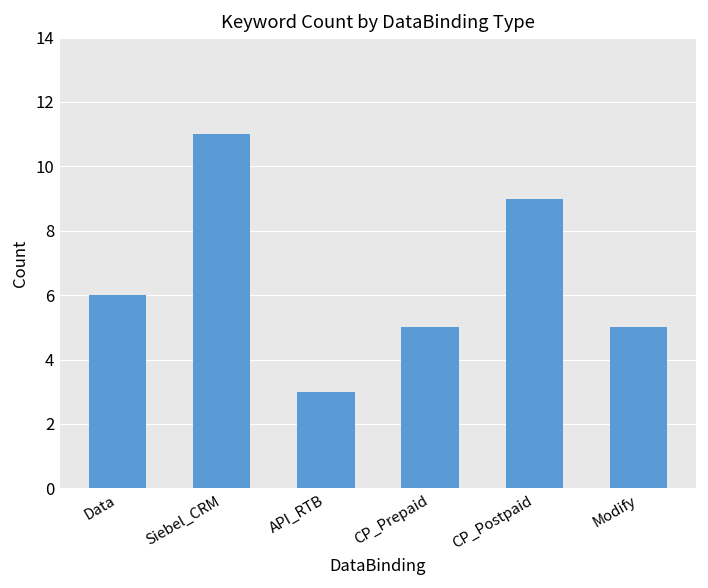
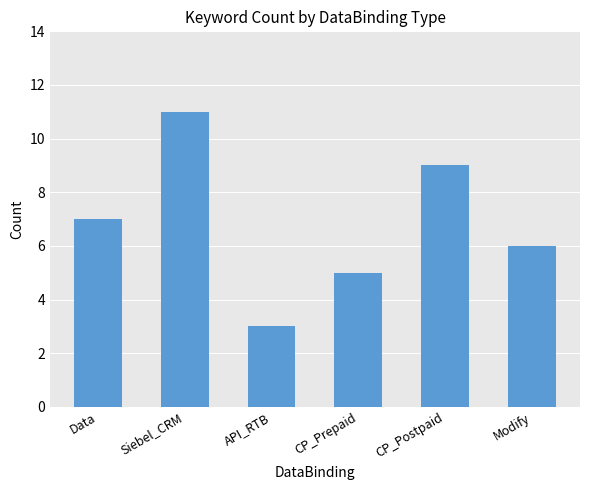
Data: 6 -> 7
Modify: 5 -> 6
